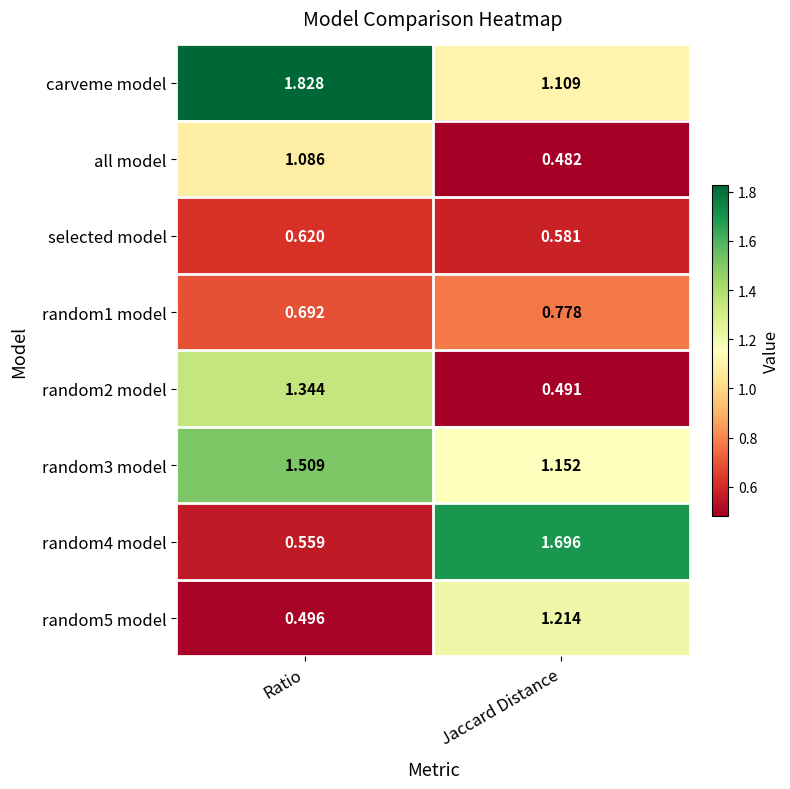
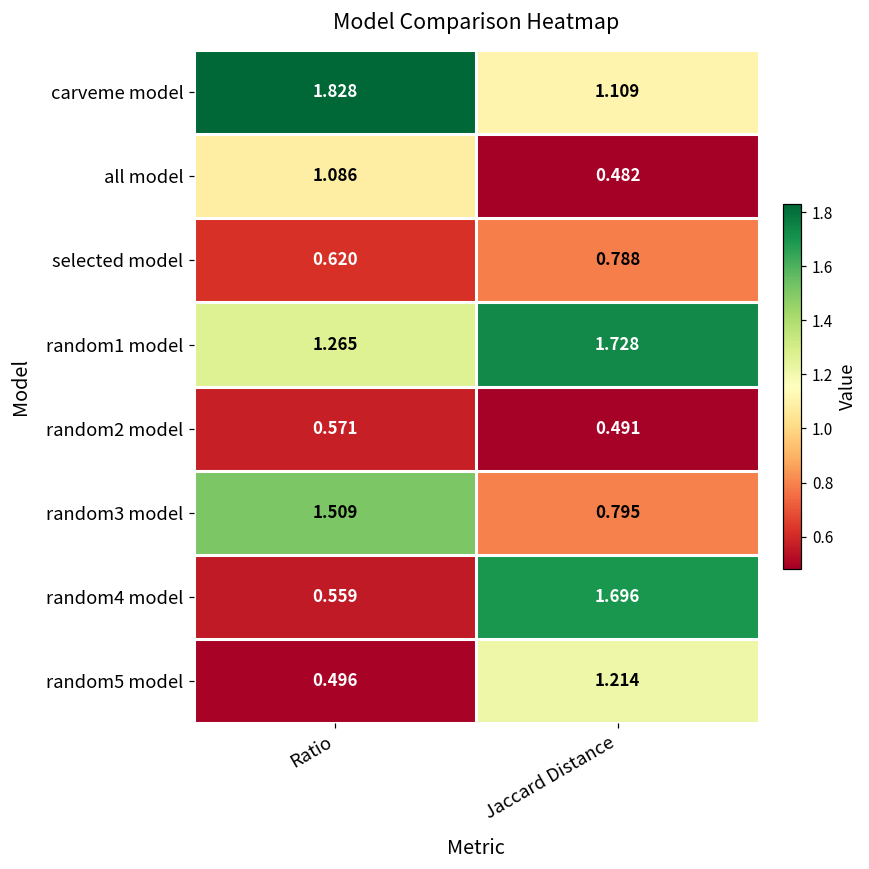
selected model, Jaccard Distance: 0.581 -> 0.788
random1 model, Ratio: 0.692 -> 1.265
random1 model, Jaccard Distance: 0.778 -> 1.728
random2 model, Ratio: 1.344 -> 0.571
random3 model, Jaccard Distance: 1.152 -> 0.795
